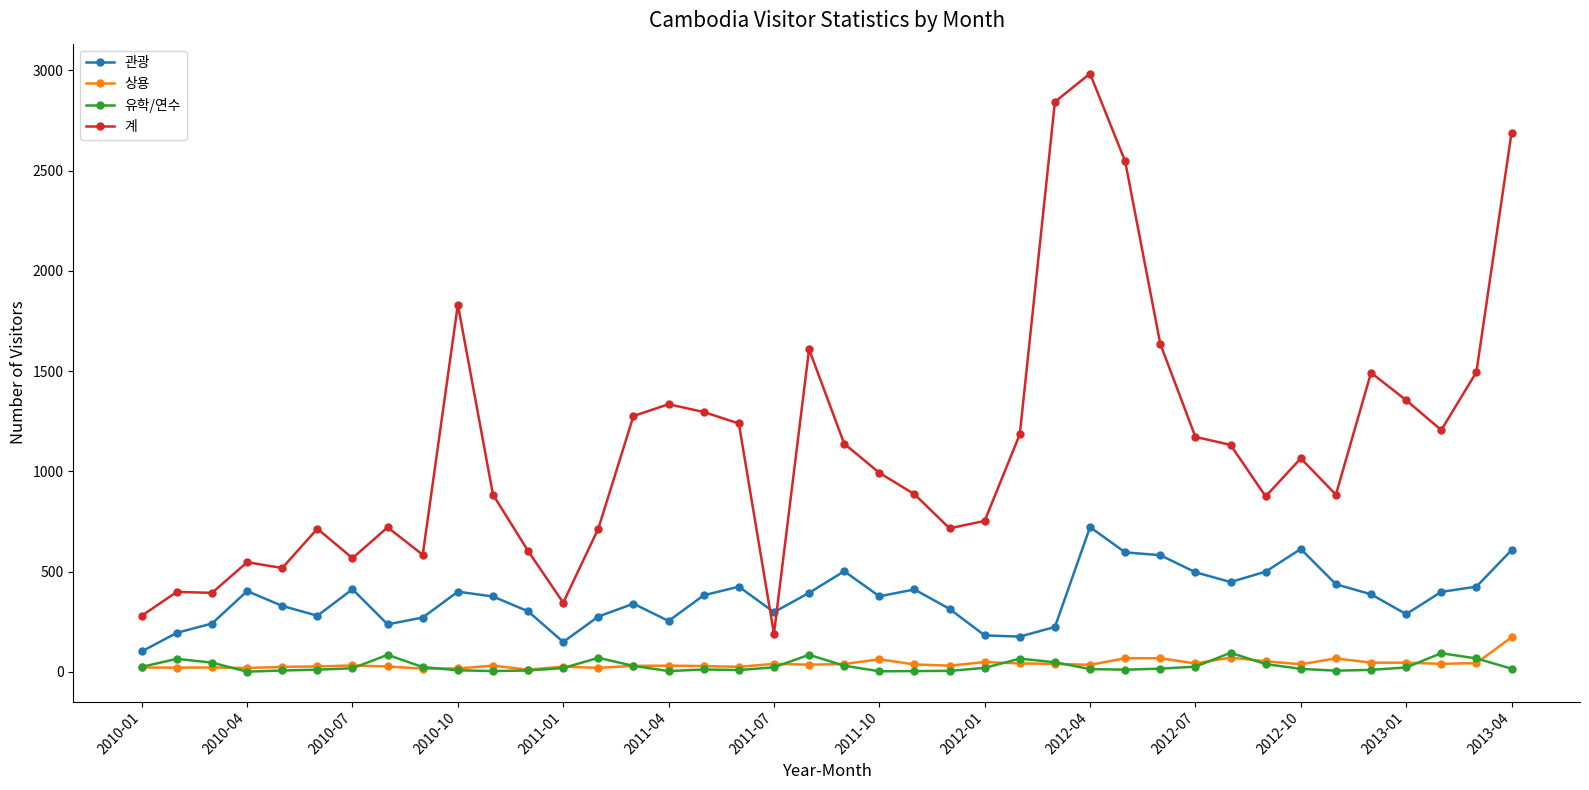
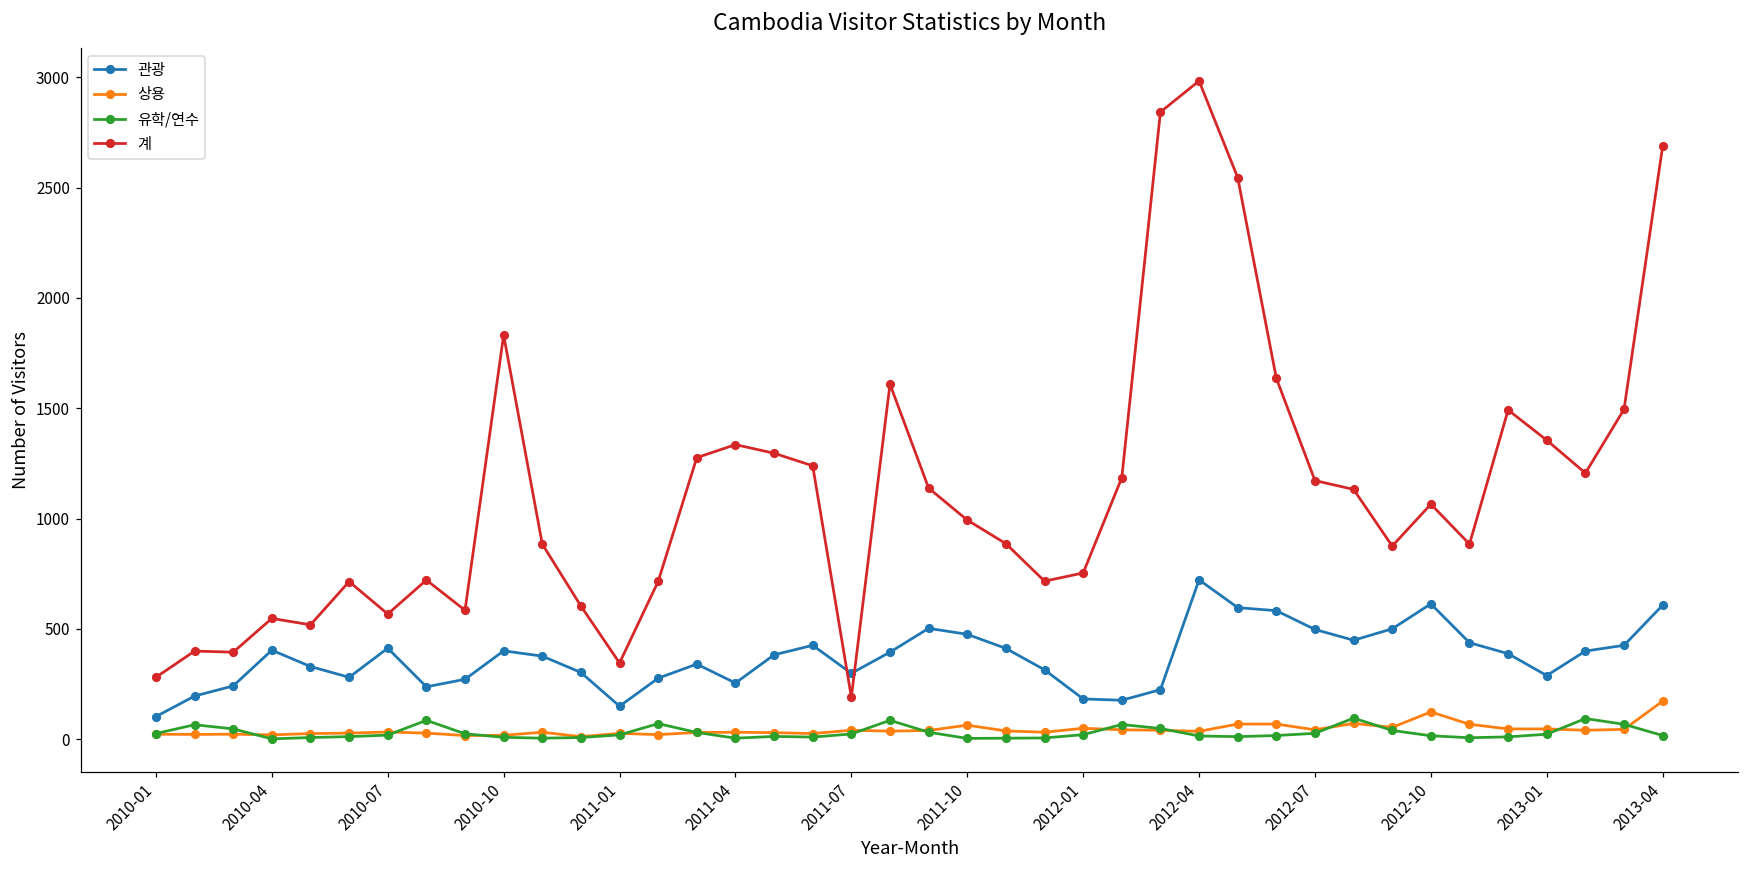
관광, 2011-10: 380 -> 480
상용, 2012-10: 40 -> 120
